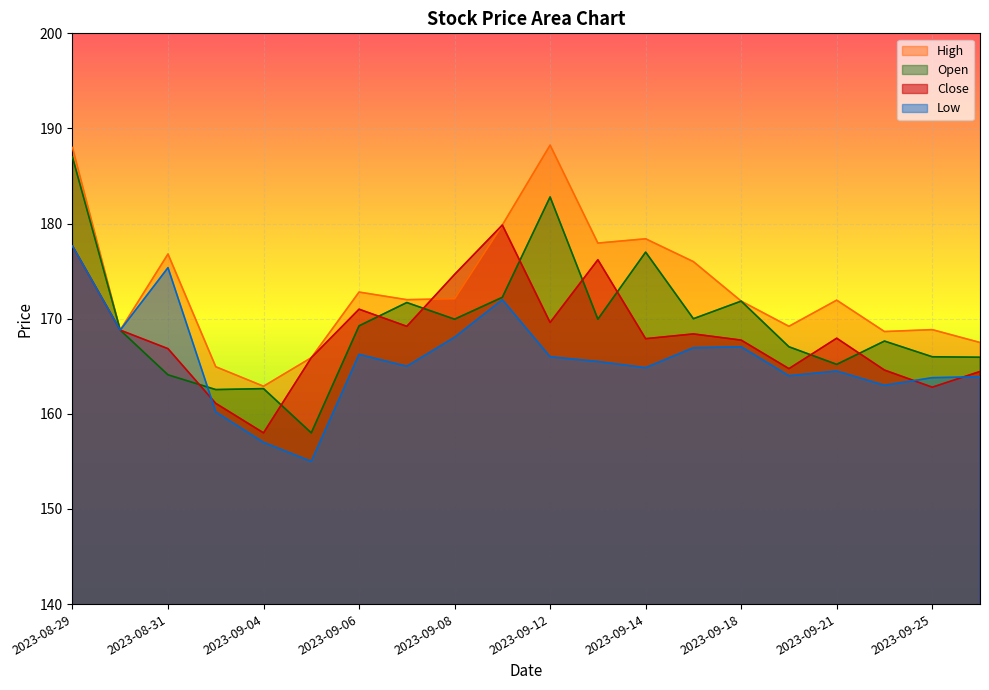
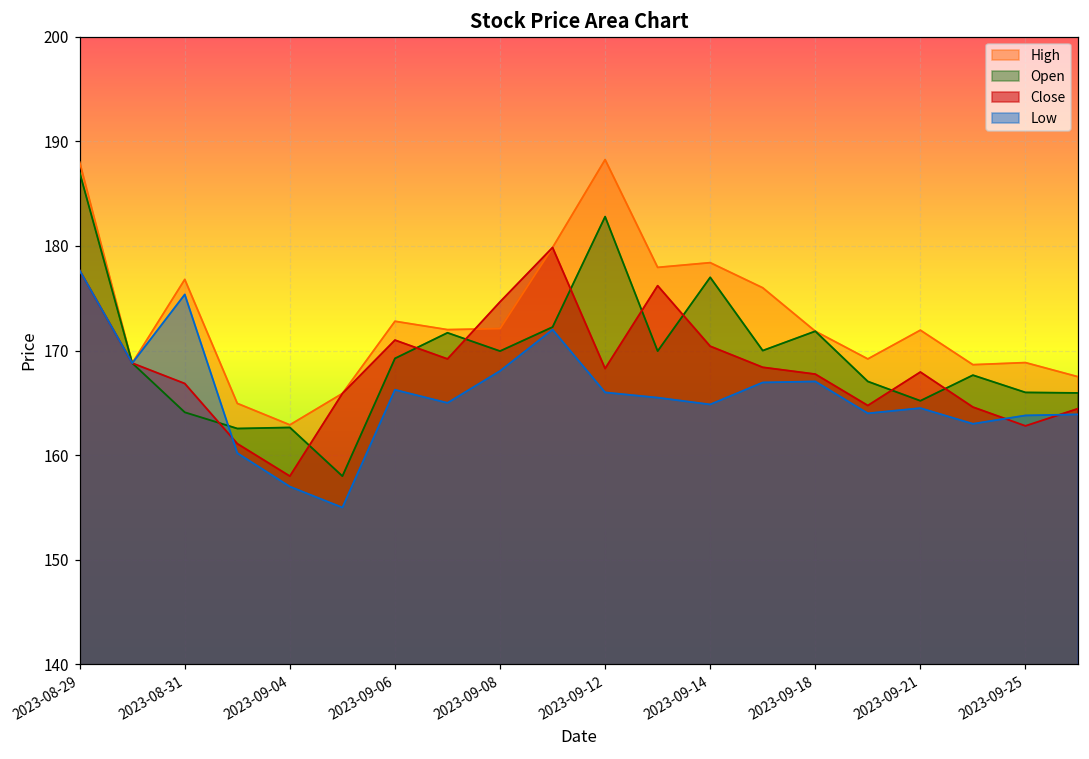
Close, 2023-09-12: 170 -> 168
Close, 2023-09-14: 168 -> 170
